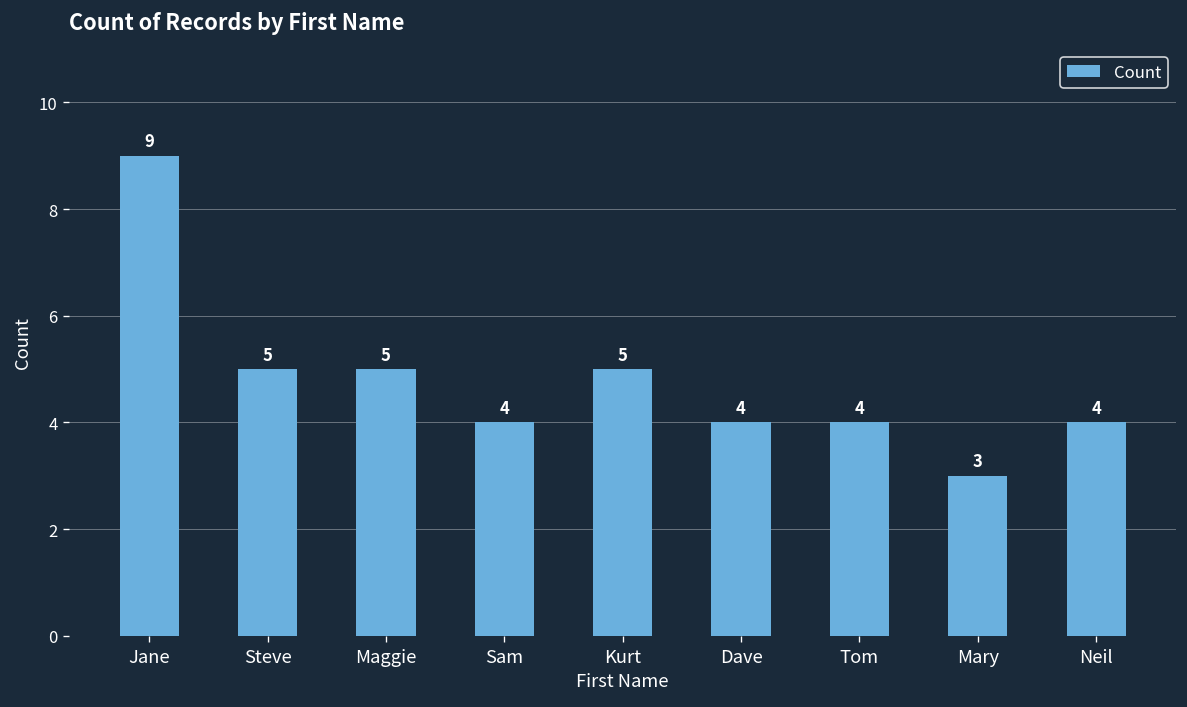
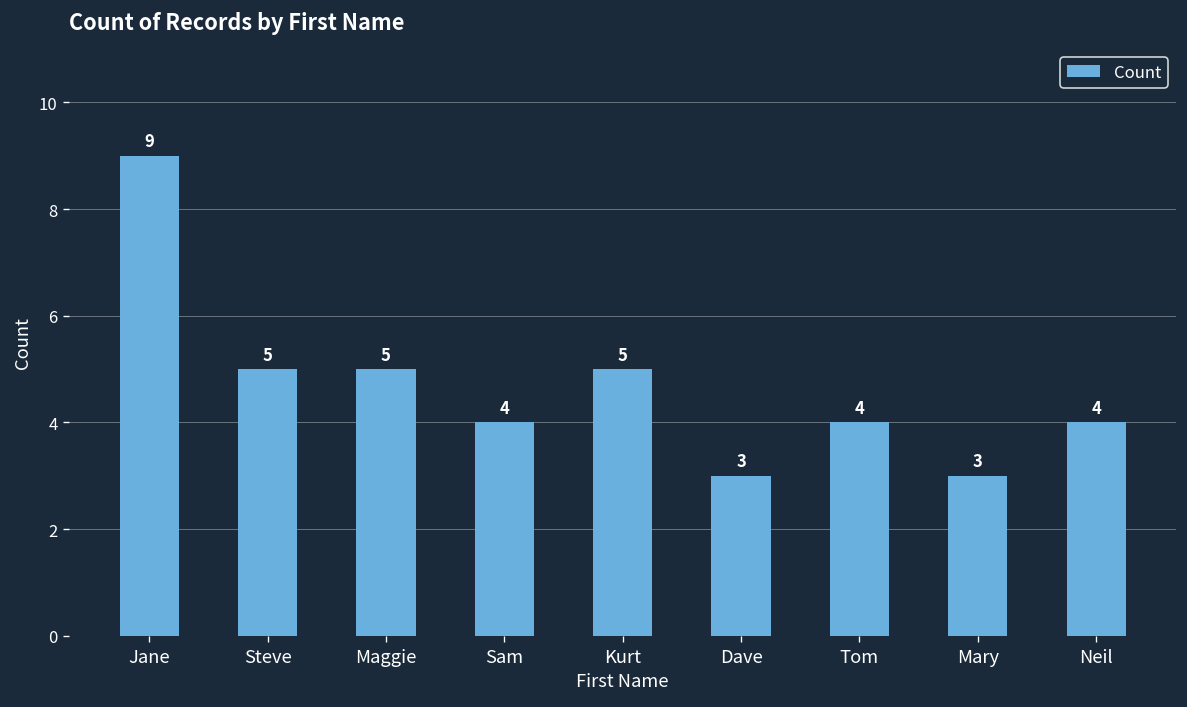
Dave: 4 -> 3
